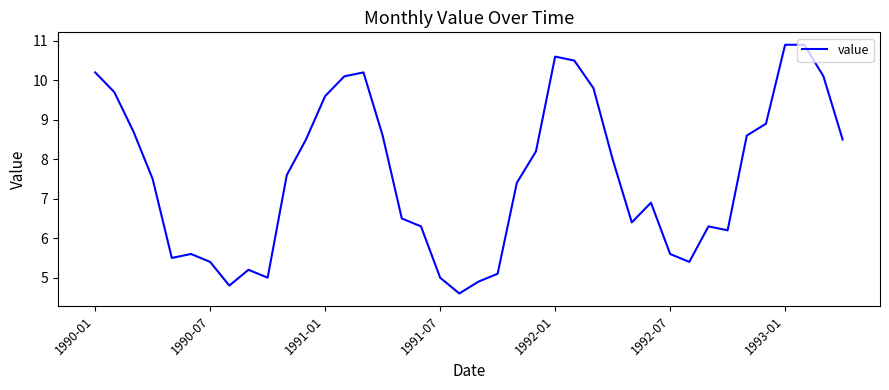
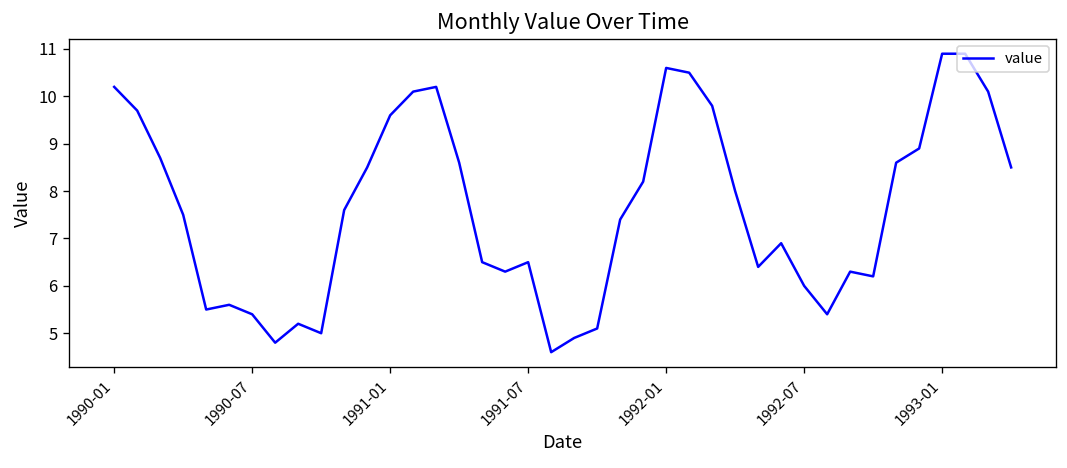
1991-07: 5.0 -> 6.5
1992-07: 5.6 -> 6.0
